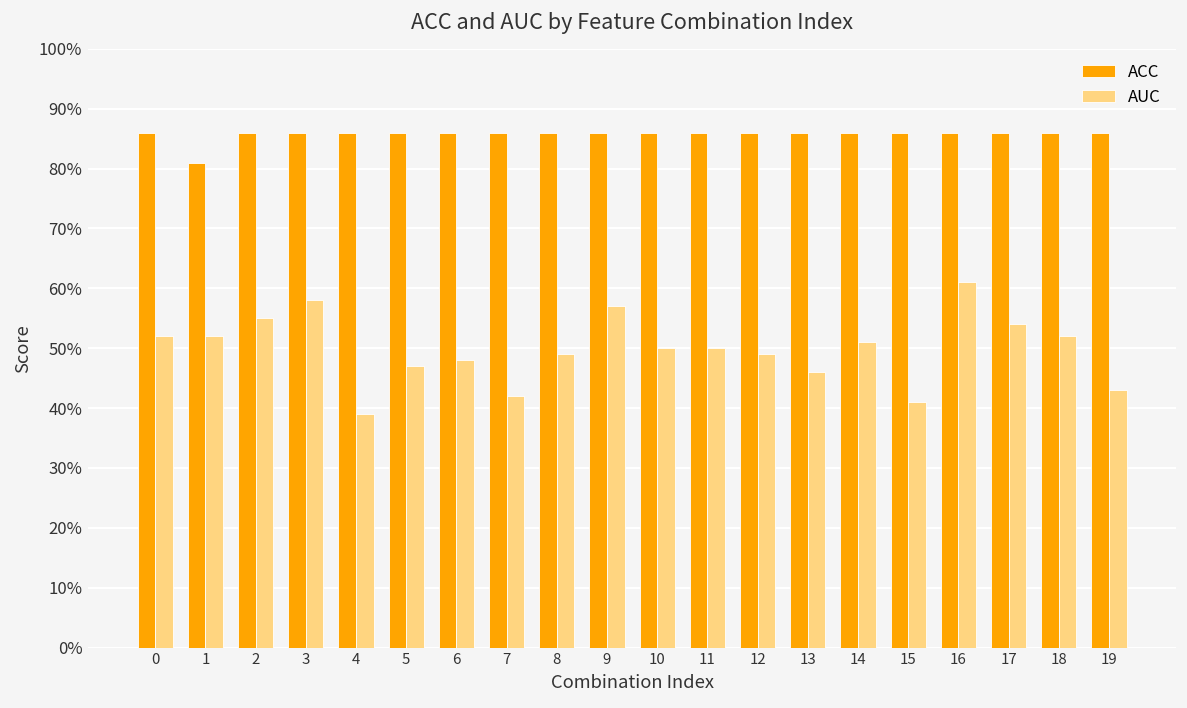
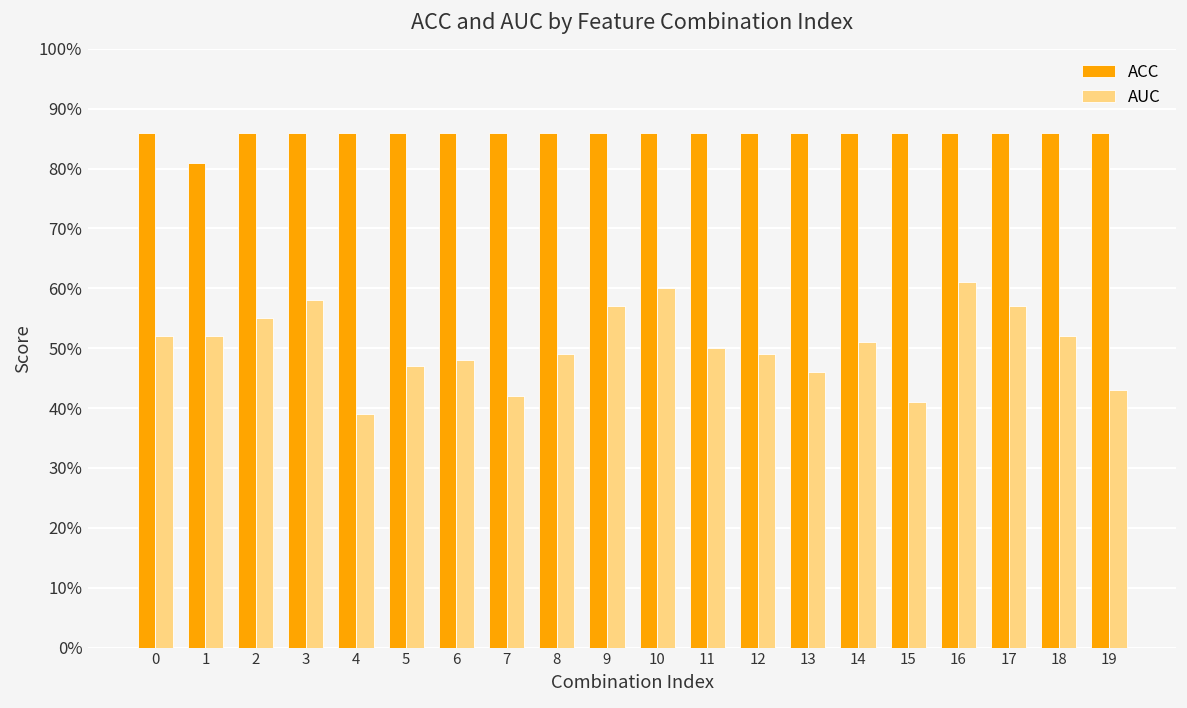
AUC, 10: 50% -> 60%
AUC, 17: 54% -> 57%
